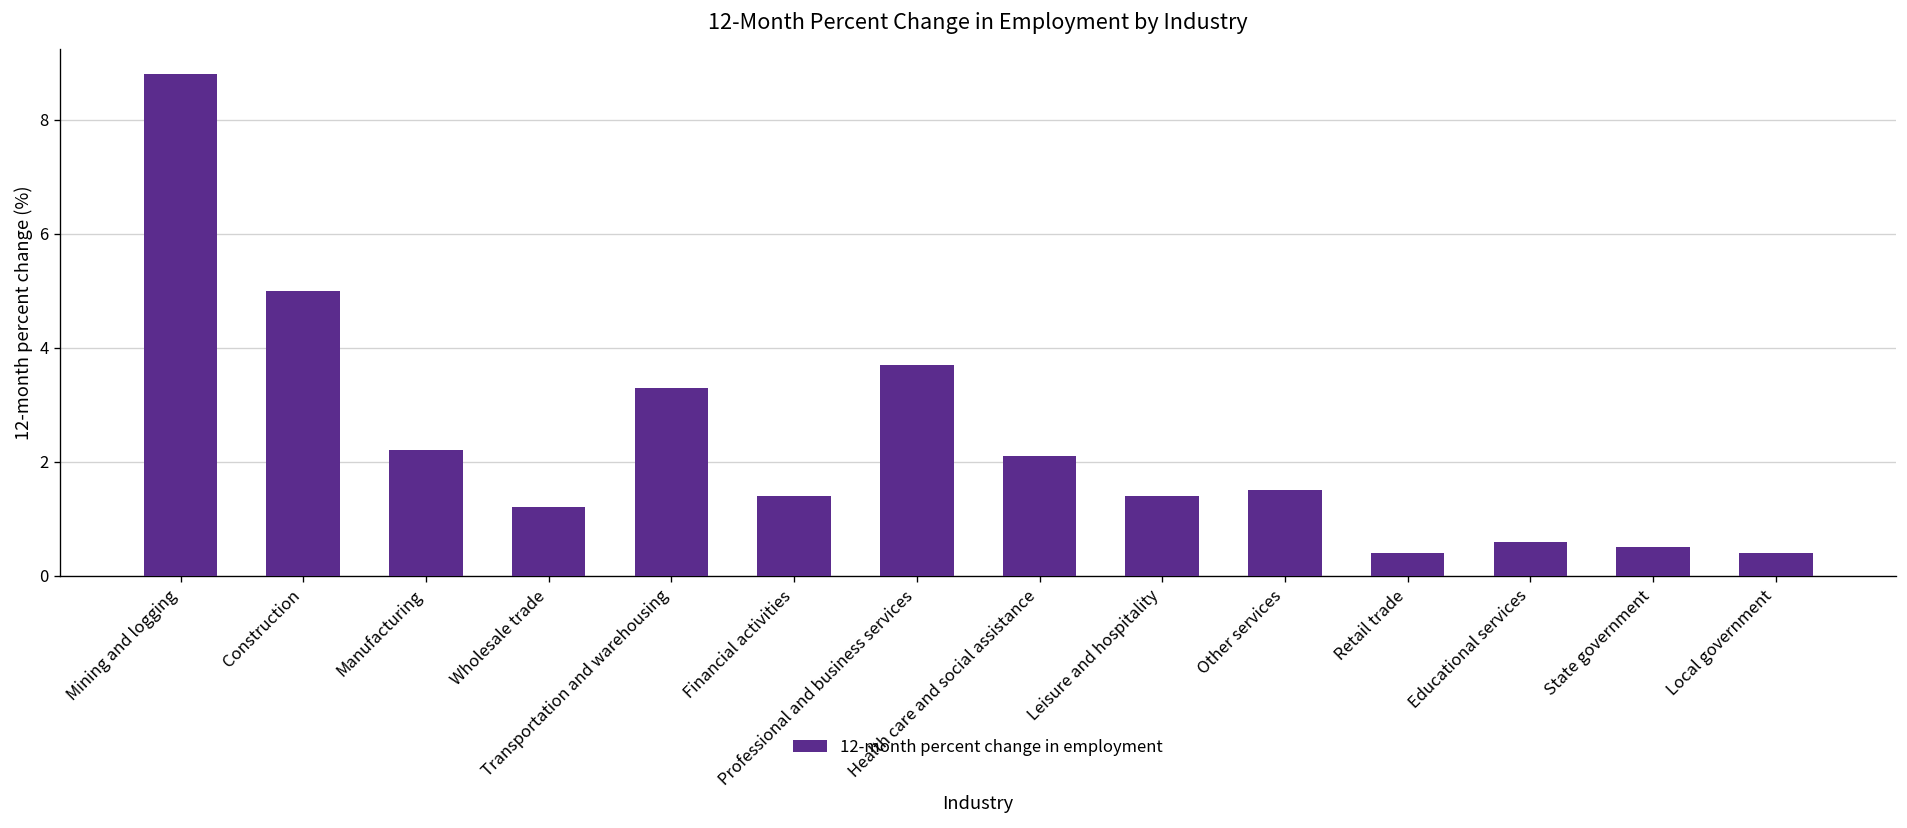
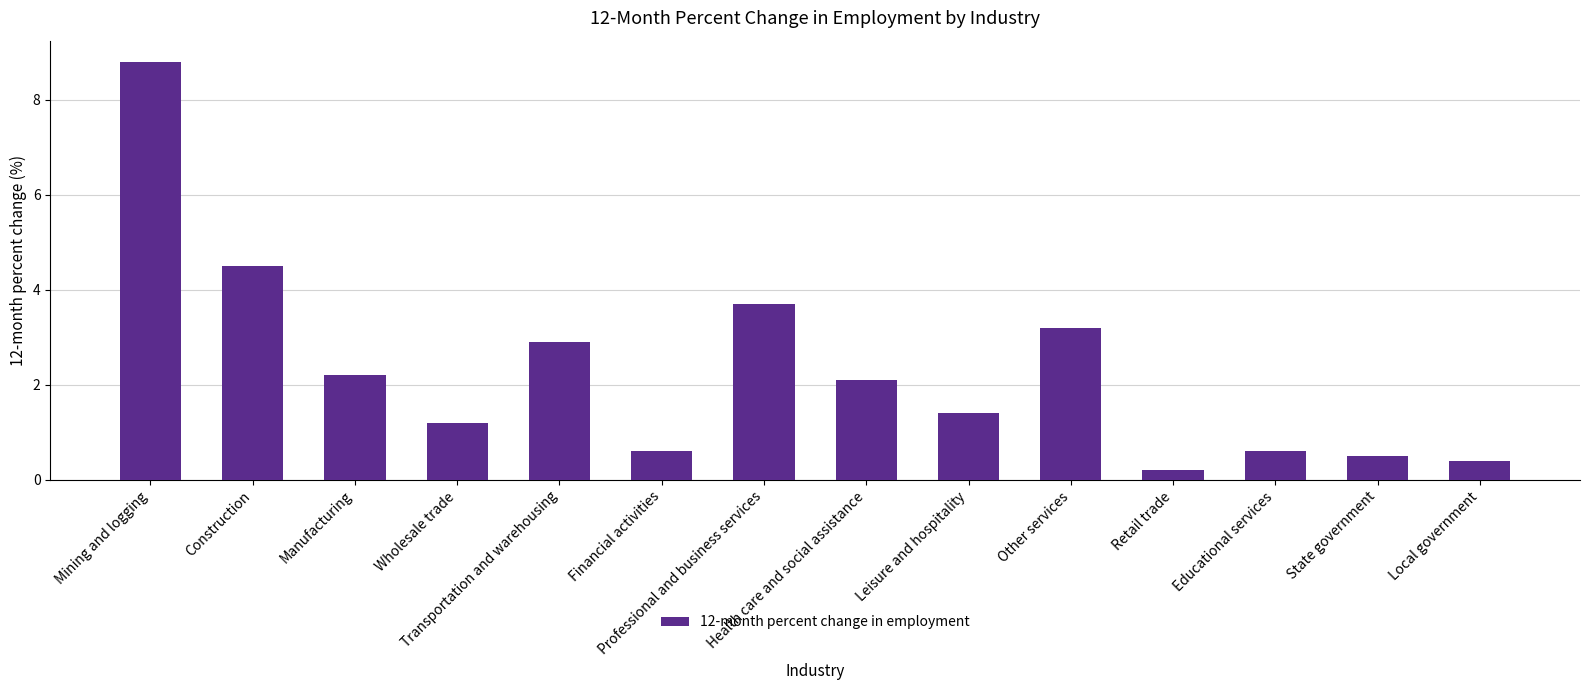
Construction: 5.0 -> 4.5
Transportation and warehousing: 3.3 -> 2.9
Financial activities: 1.4 -> 0.6
Other services: 1.5 -> 3.2
Retail trade: 0.4 -> 0.2
